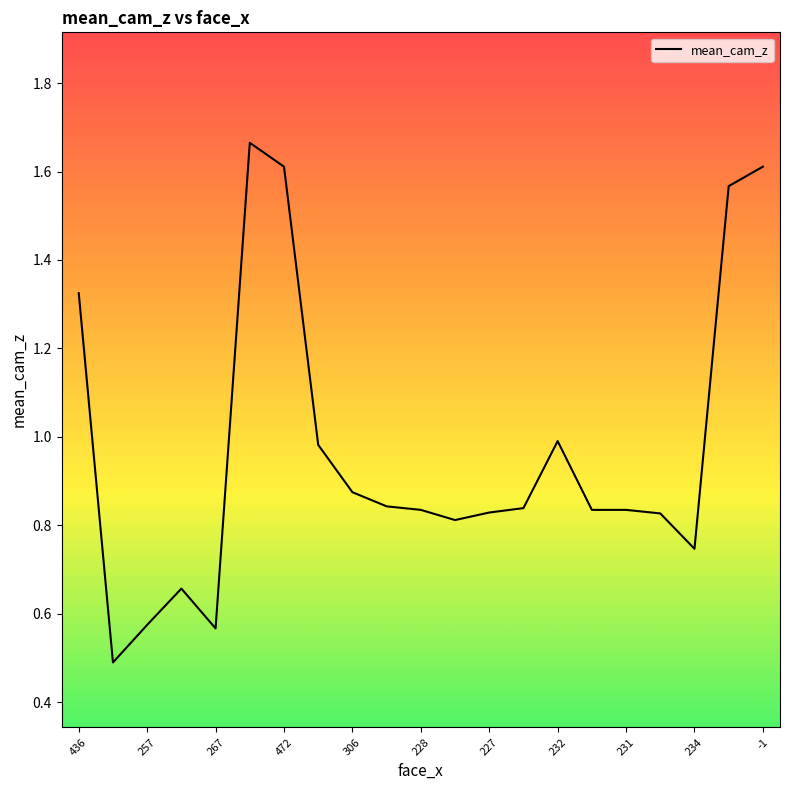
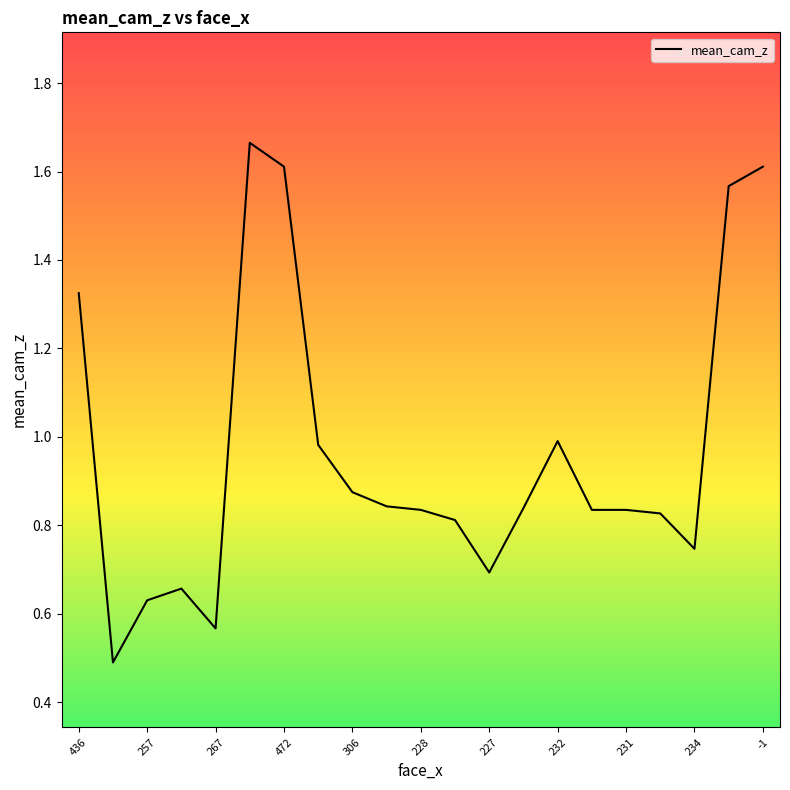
257: 0.58 -> 0.63
227: 0.83 -> 0.69
